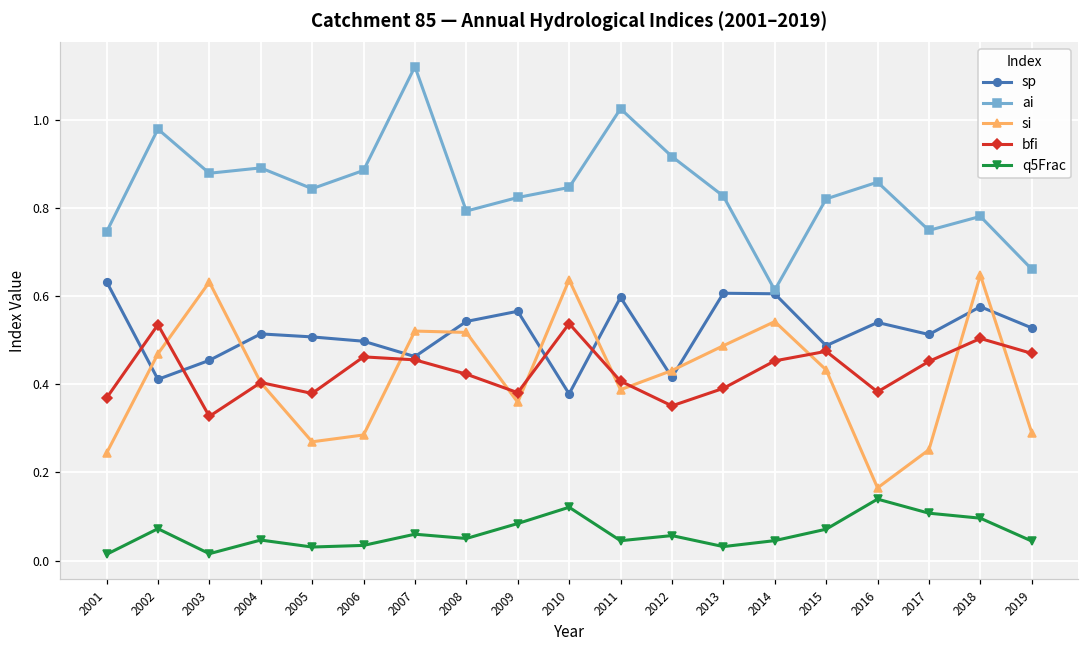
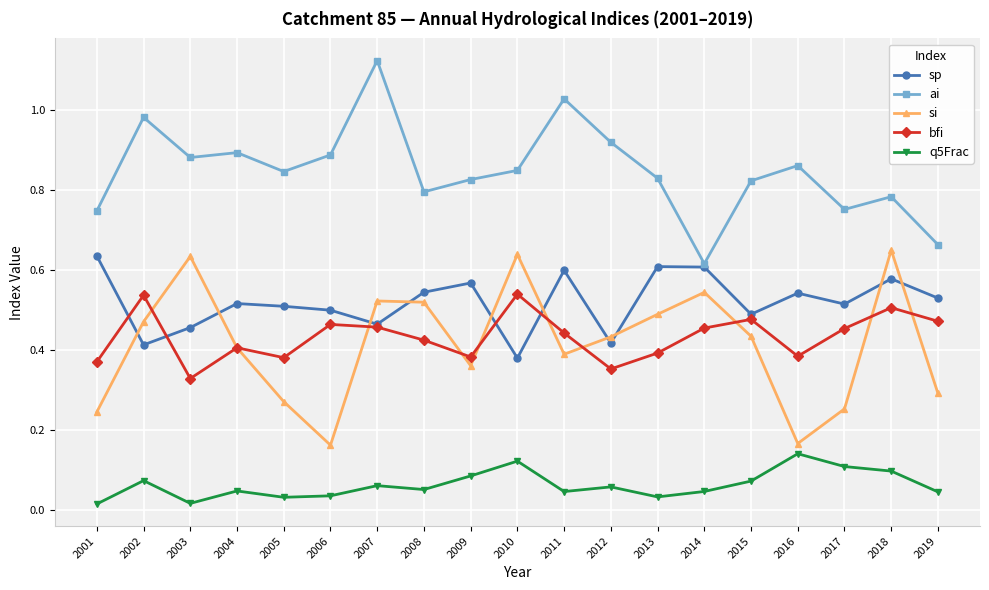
si, 2006: 0.29 -> 0.16
bfi, 2011: 0.41 -> 0.44
